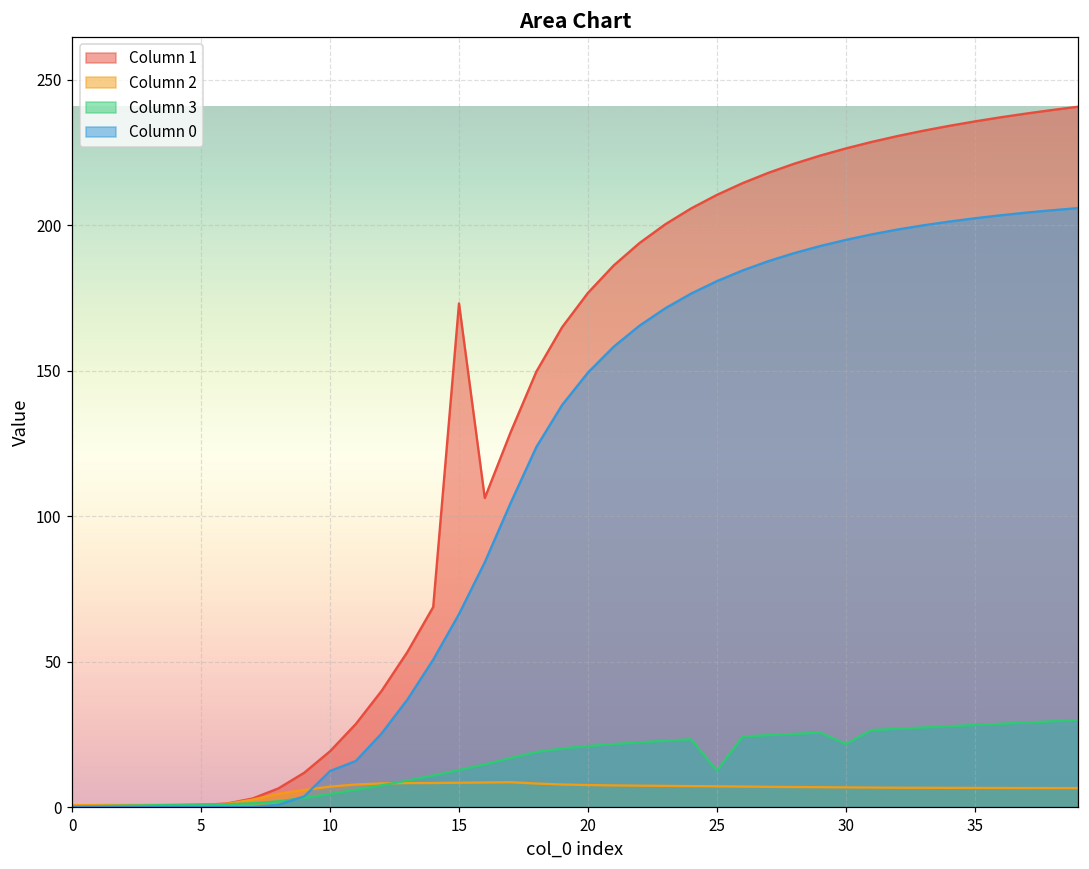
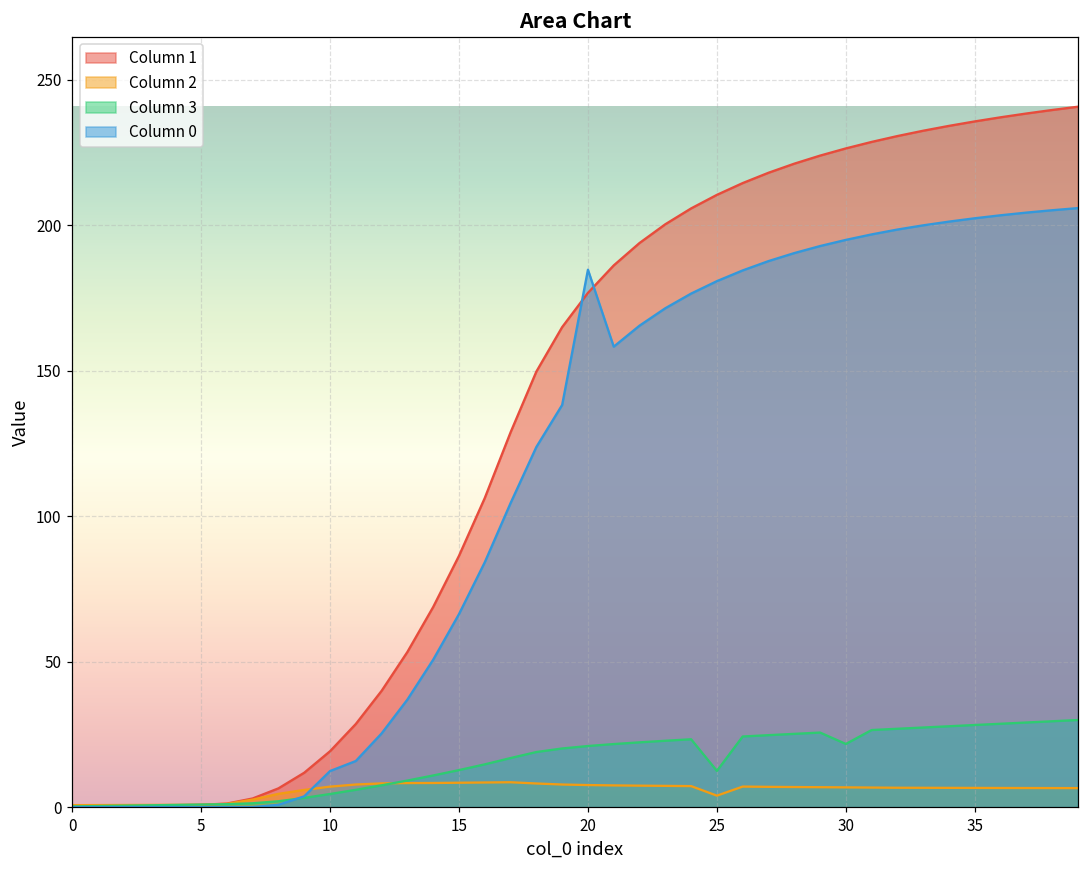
Column 1, 15: 173 -> 86
Column 0, 20: 149 -> 185
Column 2, 25: 7 -> 4
